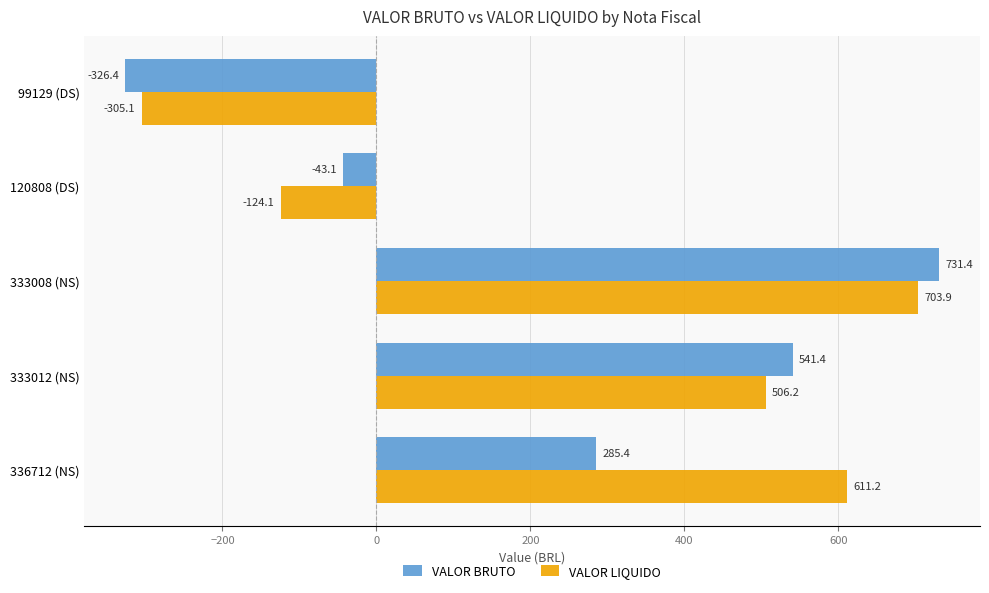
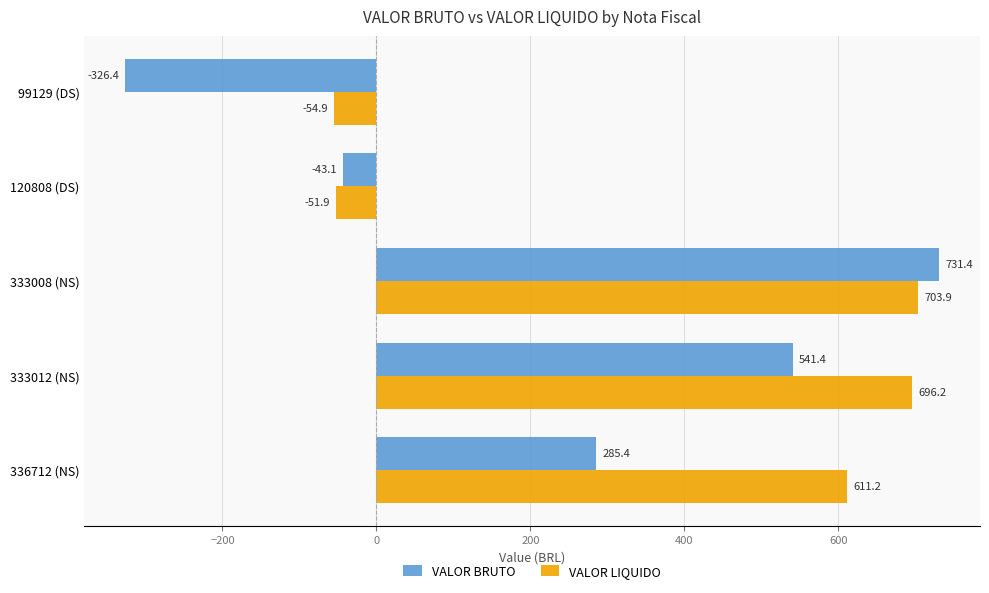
VALOR LIQUIDO, 99129 (DS): -305.1 -> -54.9
VALOR LIQUIDO, 120808 (DS): -124.1 -> -51.9
VALOR LIQUIDO, 333012 (NS): 506.2 -> 696.2
